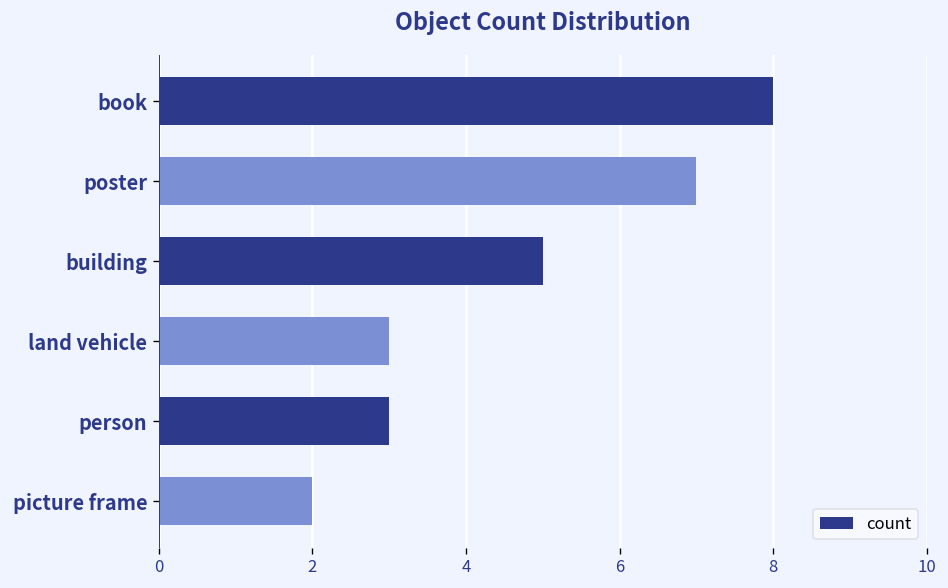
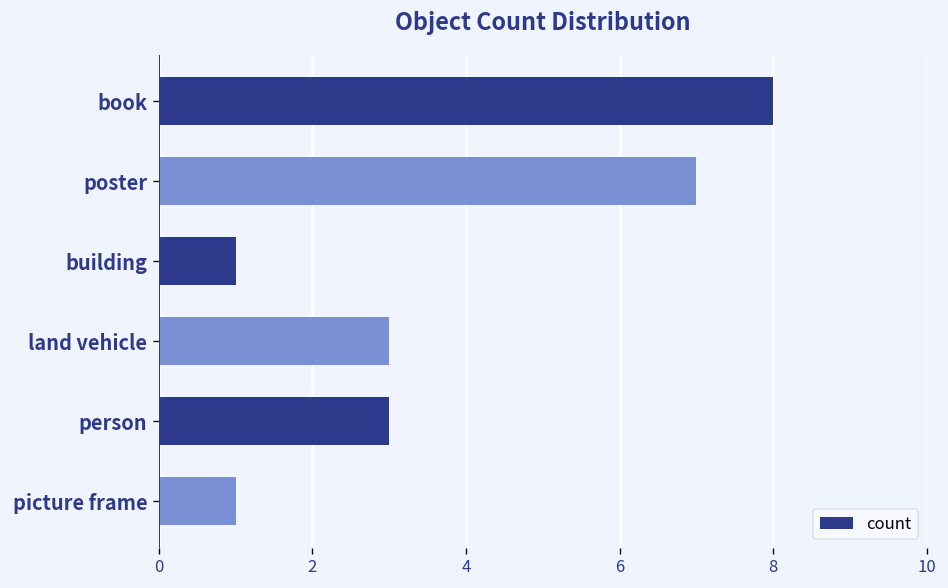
building: 5 -> 1
picture frame: 2 -> 1
